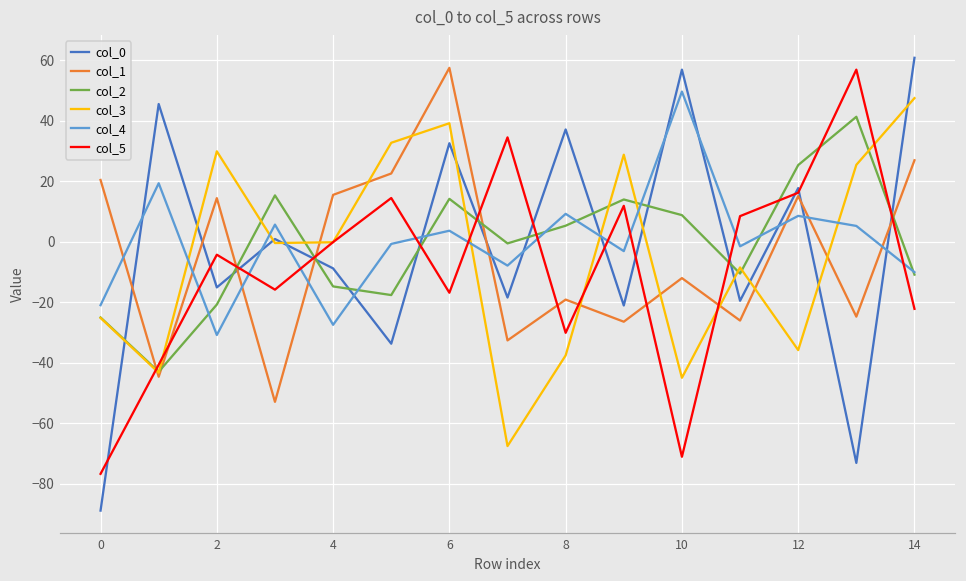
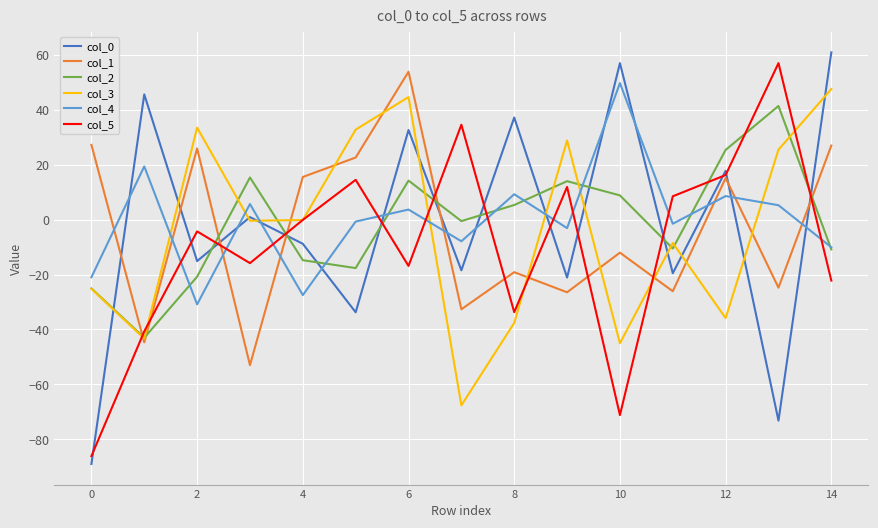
col_1, 0: 20 -> 27
col_5, 0: -77 -> -86
col_1, 2: 14 -> 26
col_3, 2: 30 -> 33
col_1, 6: 58 -> 54
col_3, 6: 39 -> 45
col_5, 8: -30 -> -34
